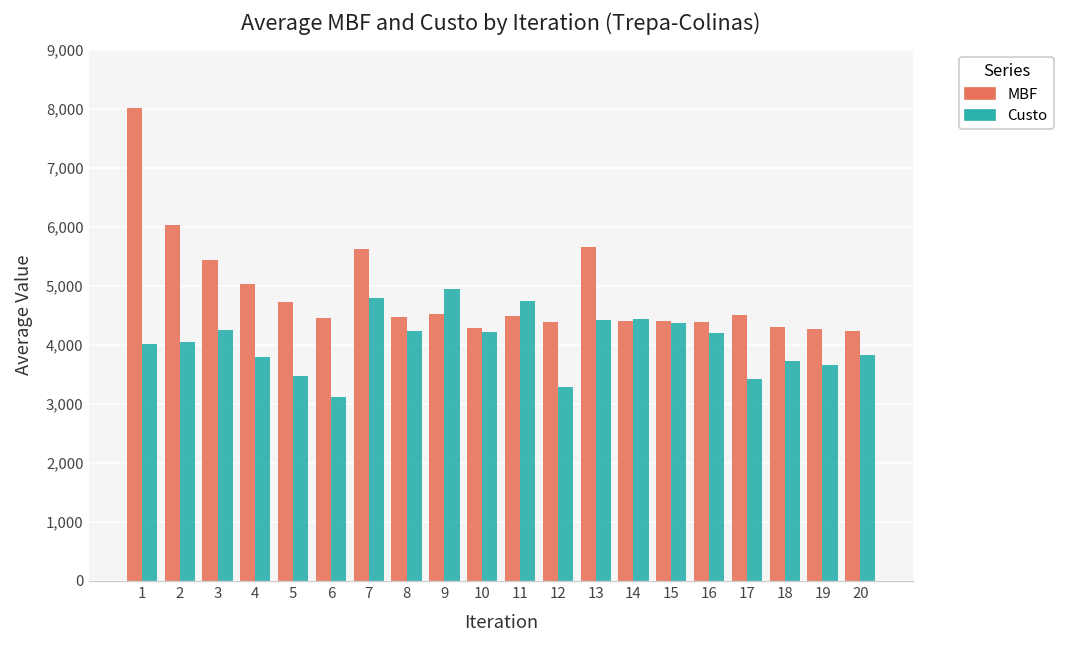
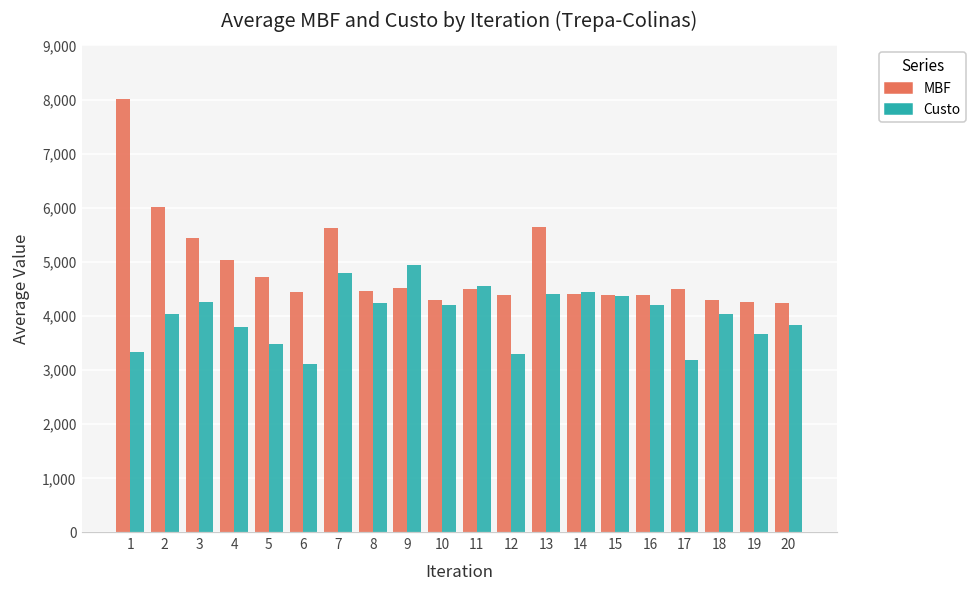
Custo, 1: 4,000 -> 3,300
Custo, 11: 4,700 -> 4,600
Custo, 17: 3,400 -> 3,200
Custo, 18: 3,700 -> 4,000
